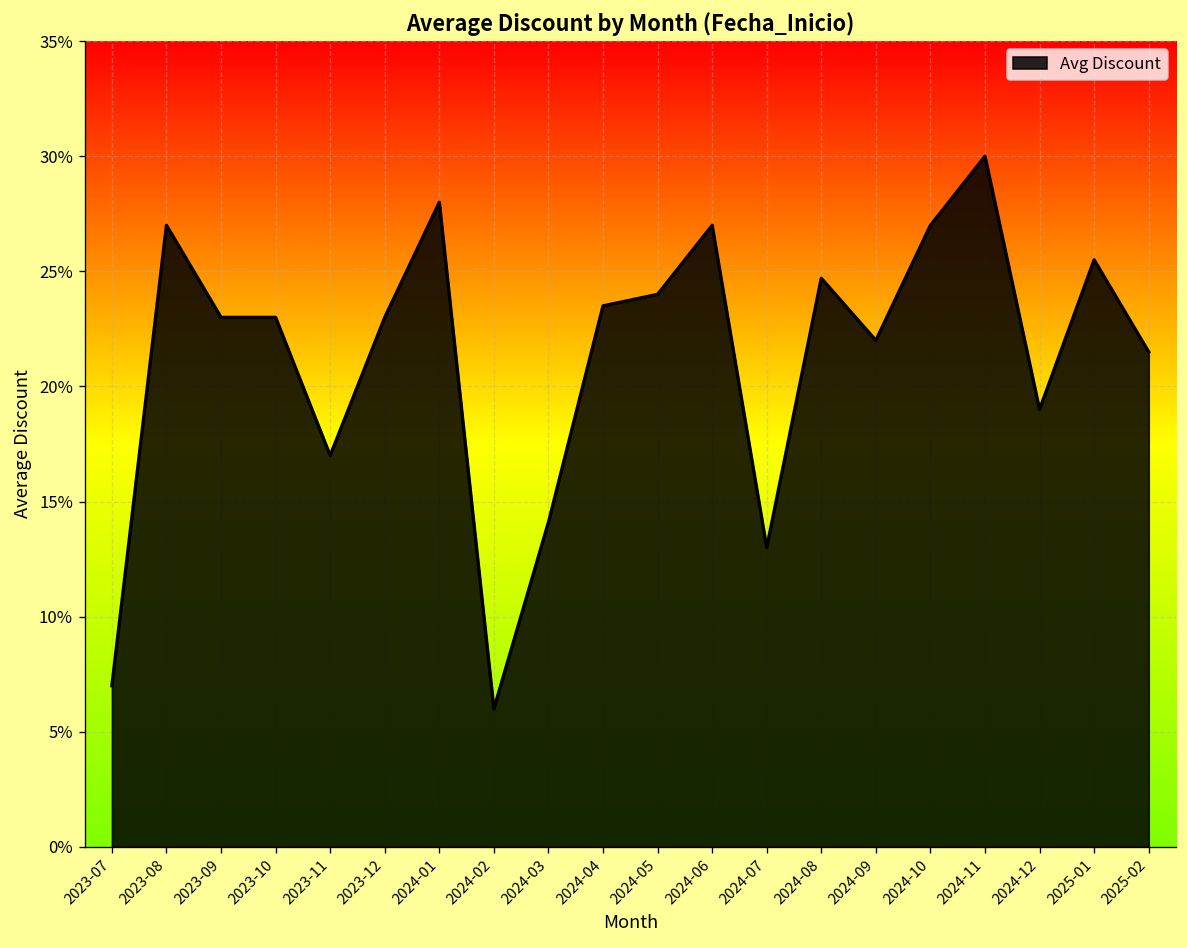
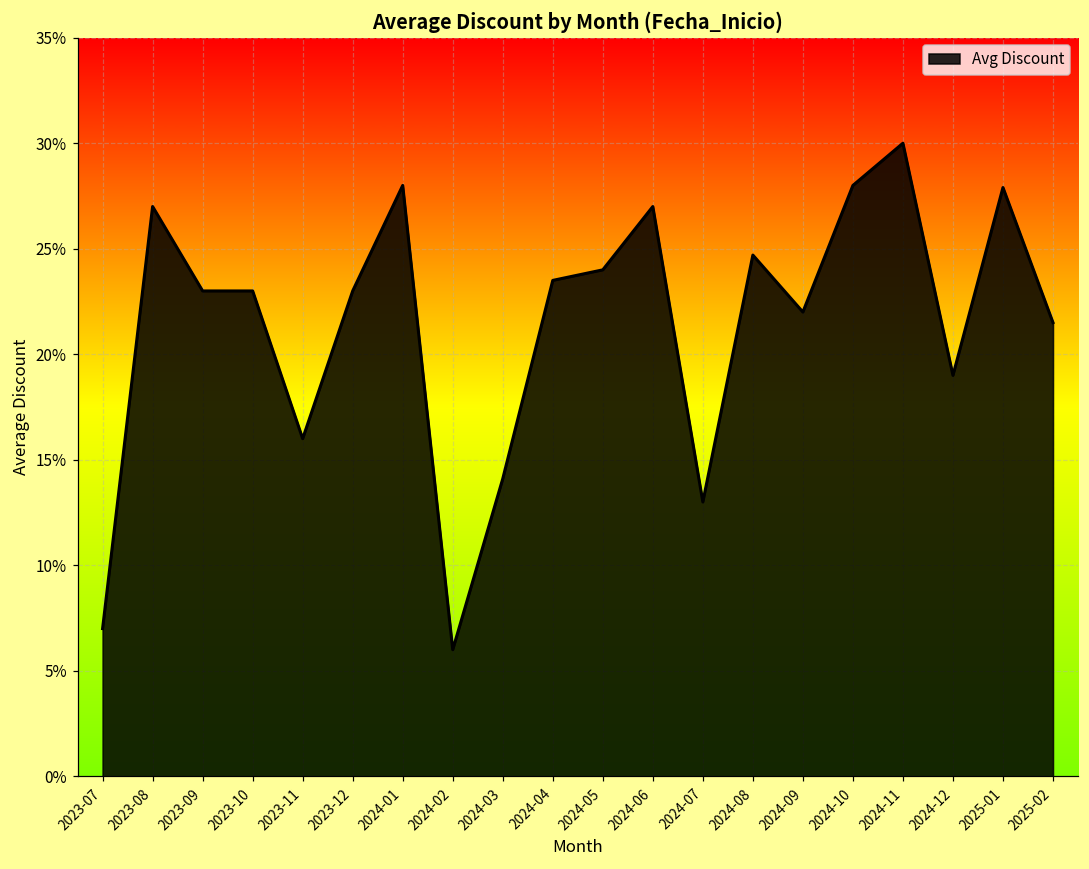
2023-11: 17.0% -> 16.0%
2024-10: 27.0% -> 28.0%
2025-01: 25.5% -> 27.9%
